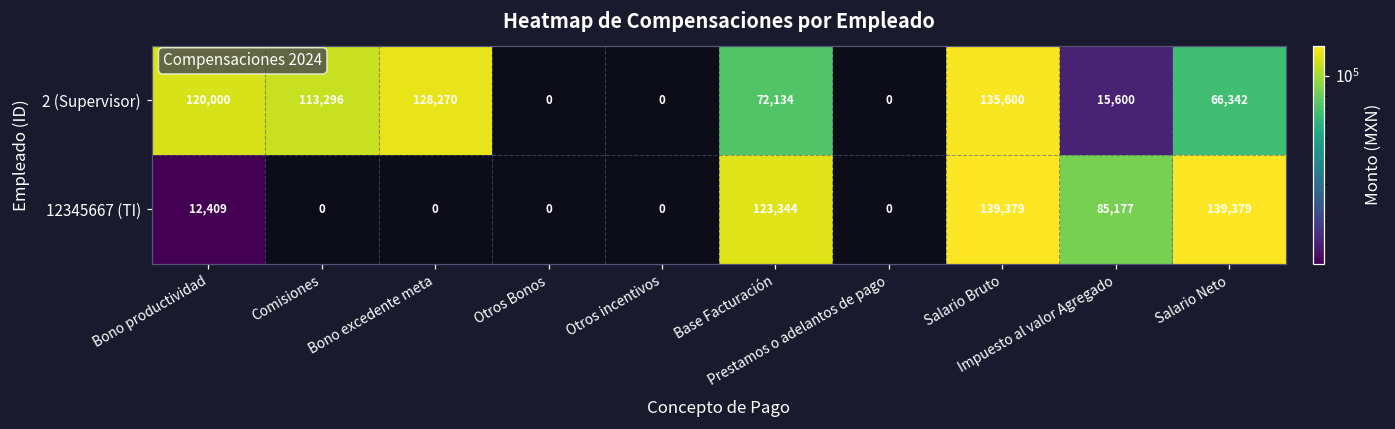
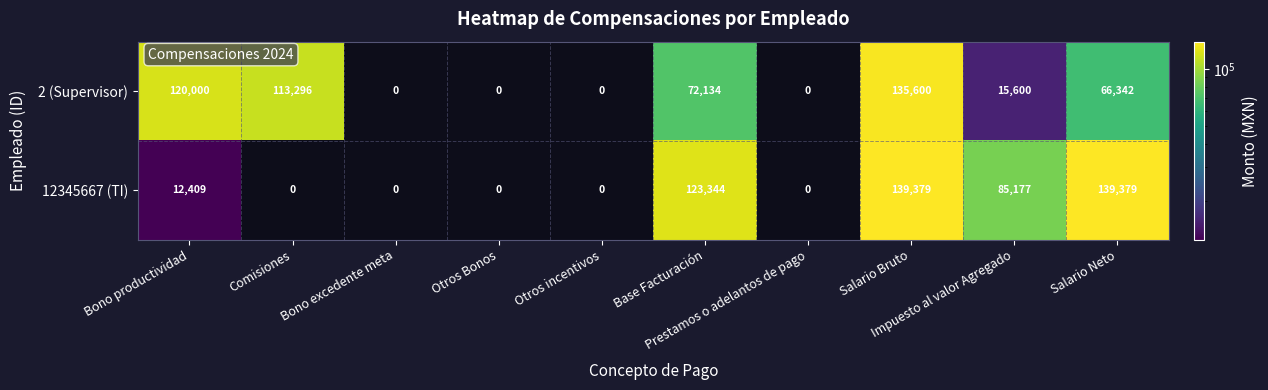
2 (Supervisor), Bono excedente meta: 128,270 -> 0
